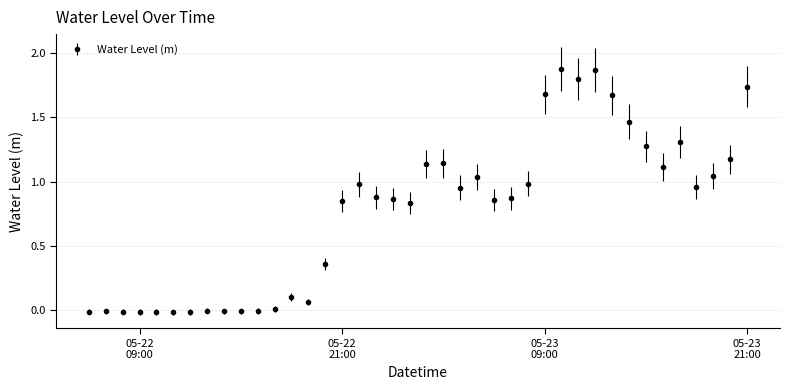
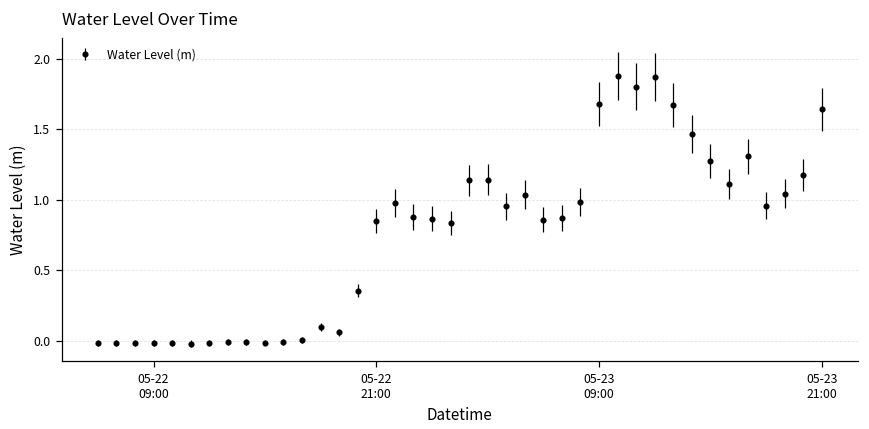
05-23 21:00: 1.74 -> 1.64
